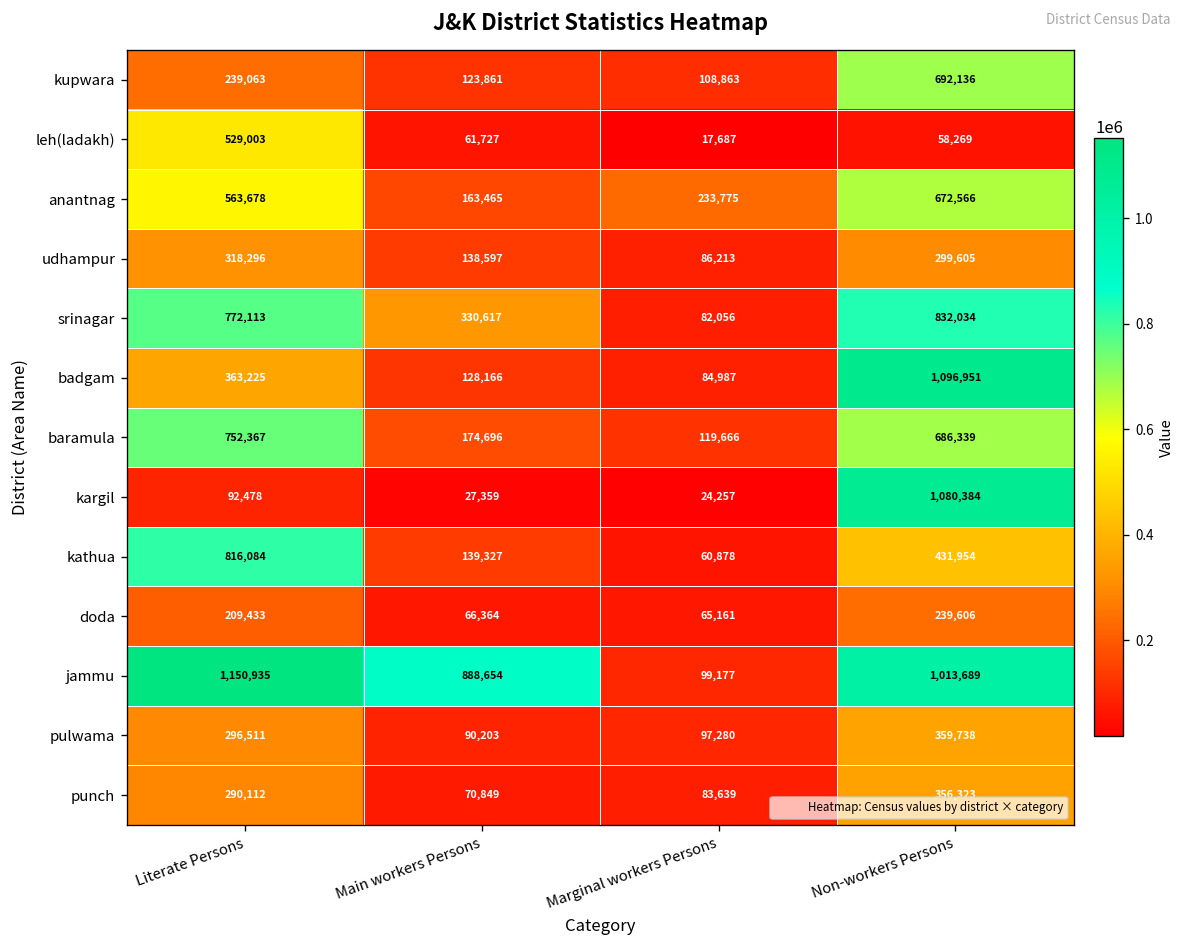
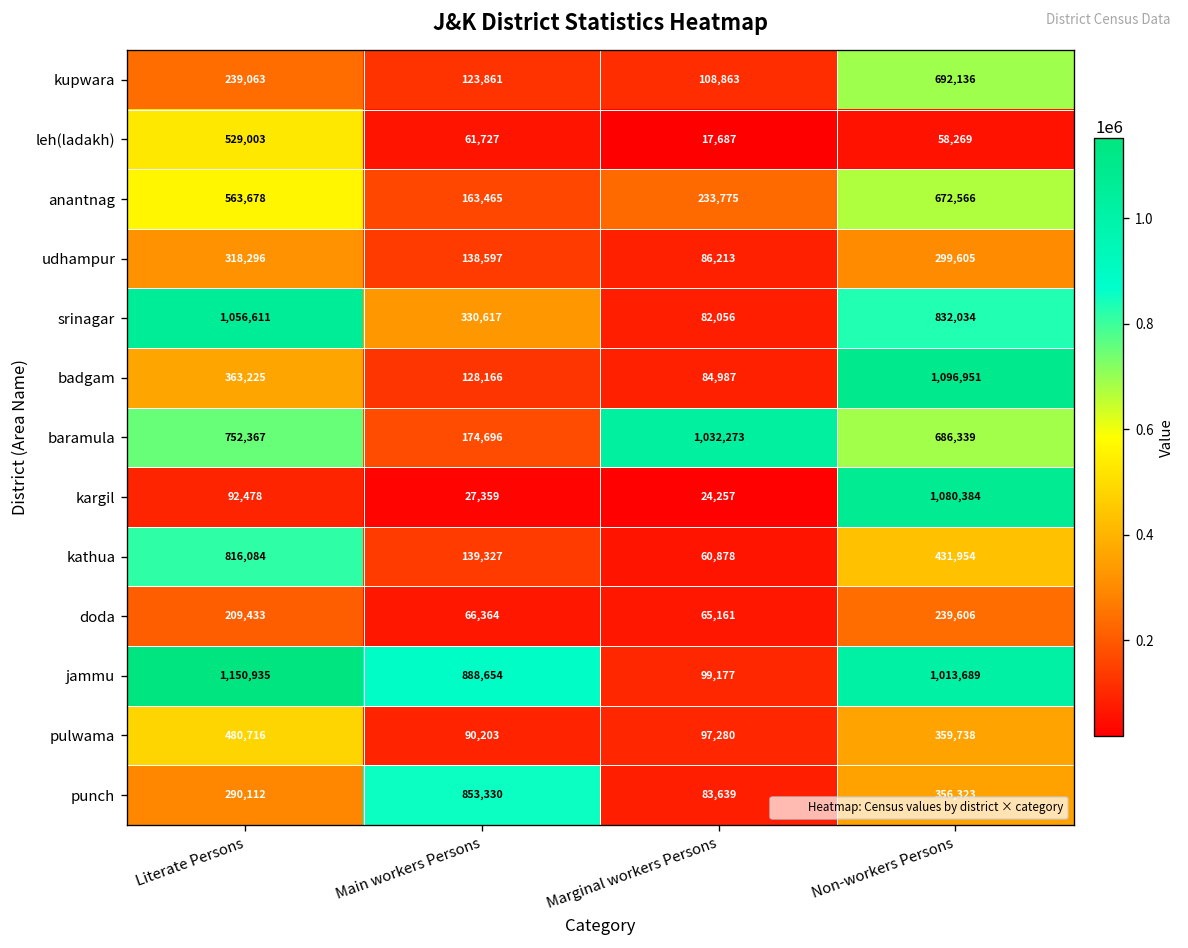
srinagar, Literate Persons: 772,113 -> 1,056,611
baramula, Marginal workers Persons: 119,666 -> 1,032,273
pulwama, Literate Persons: 296,511 -> 480,716
punch, Main workers Persons: 70,849 -> 853,330
